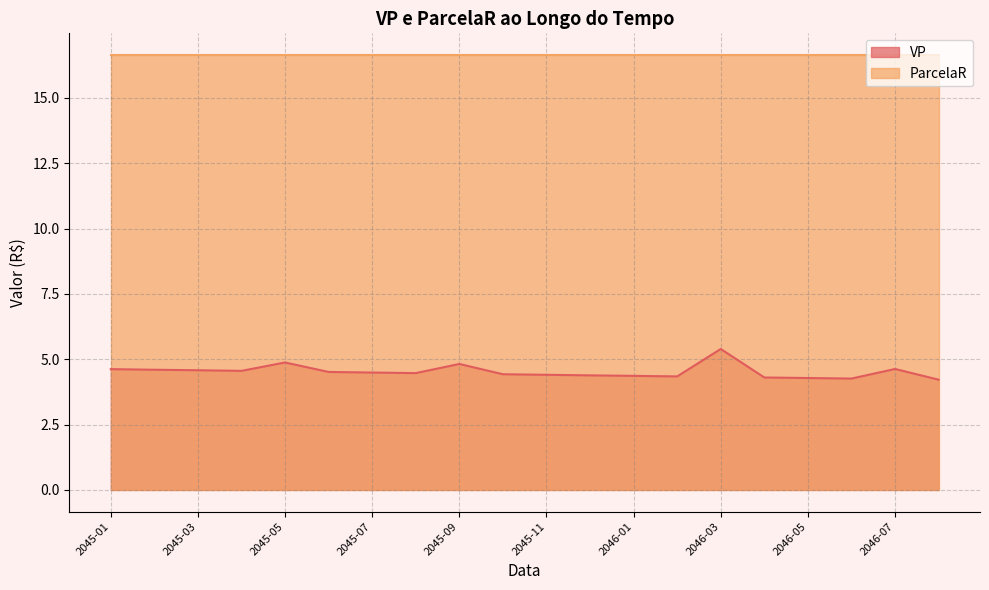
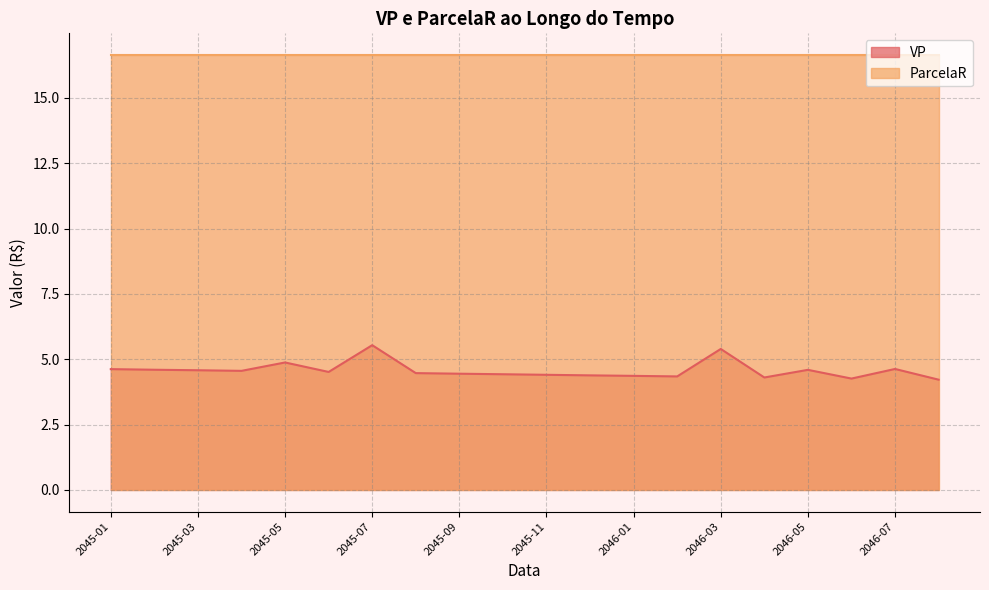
VP, 2045-07: 4.5 -> 5.5
VP, 2045-09: 4.8 -> 4.4
VP, 2046-05: 4.3 -> 4.6
